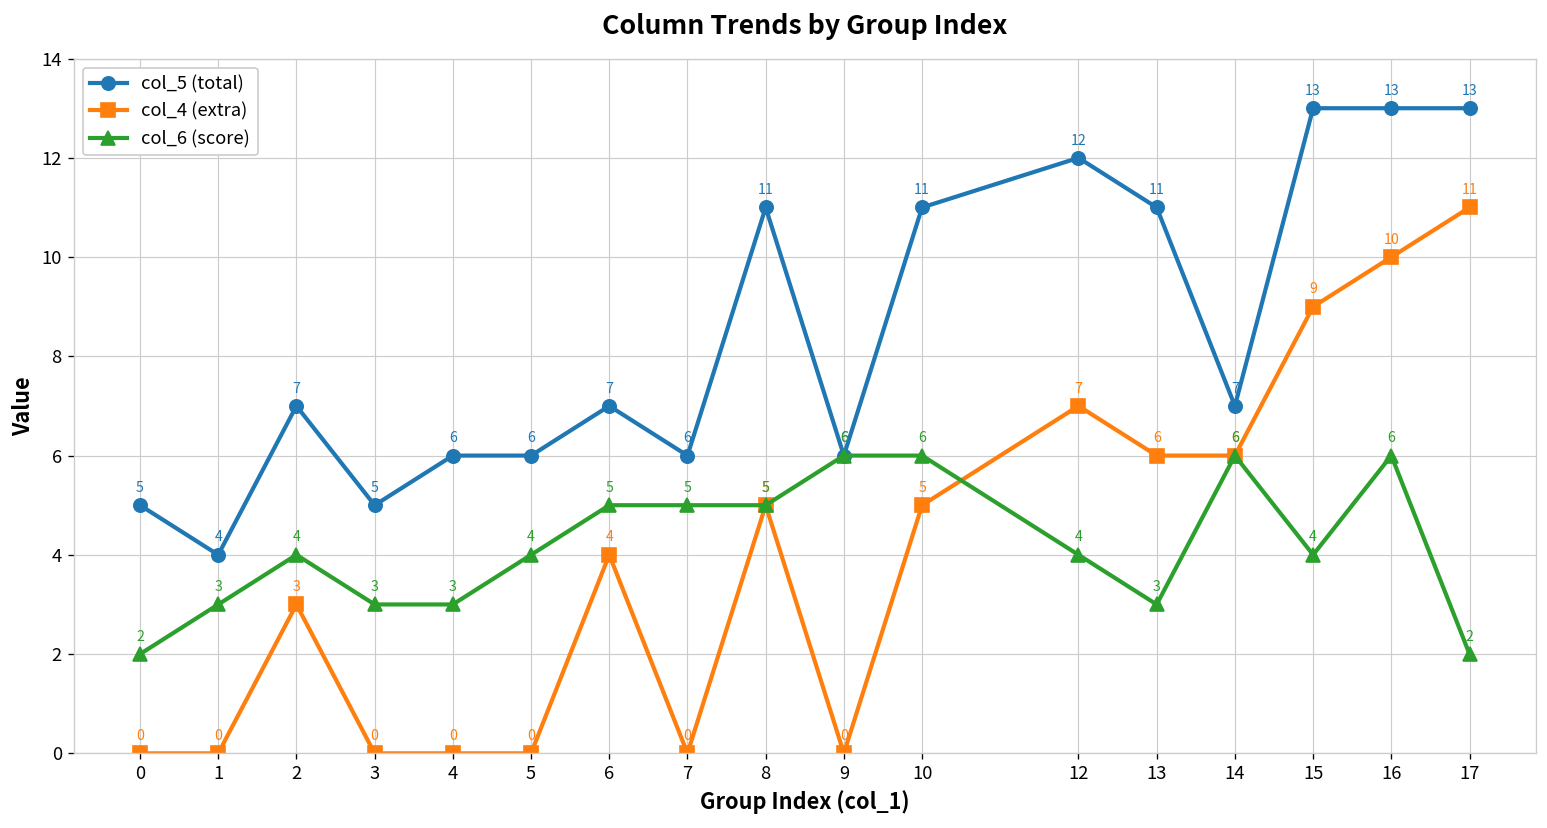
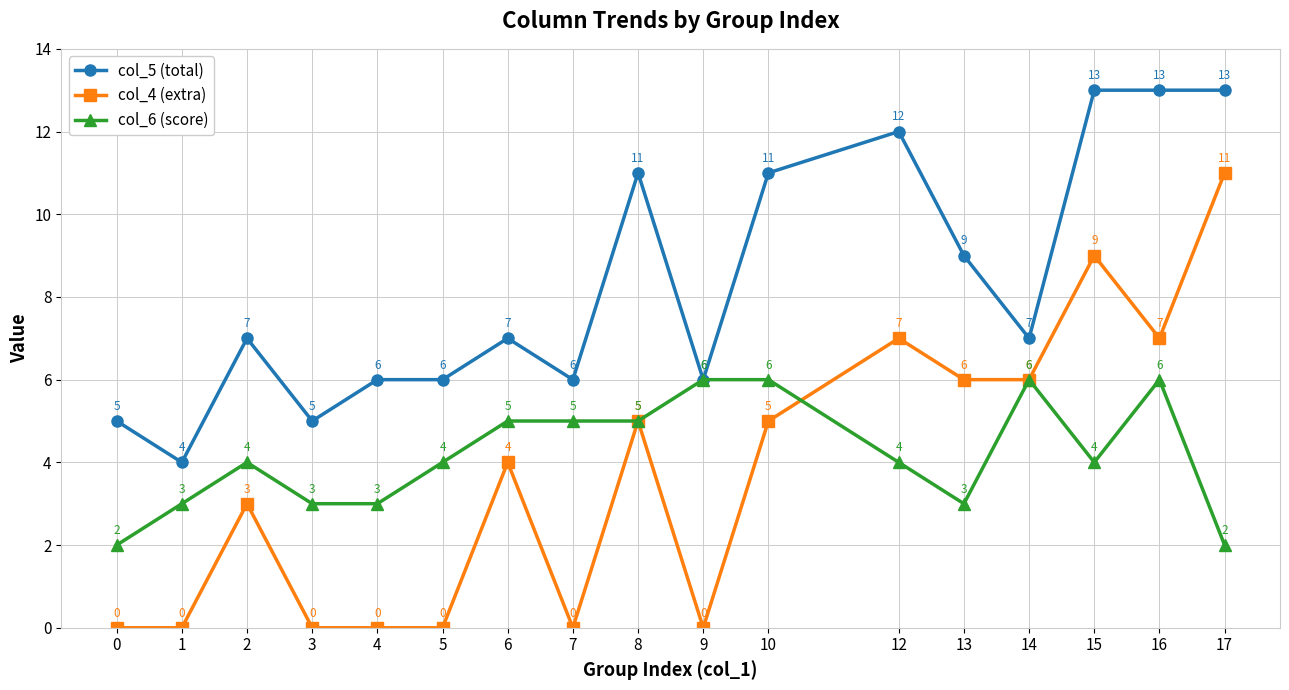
col_5 (total), 13: 11 -> 9
col_4 (extra), 16: 10 -> 7
